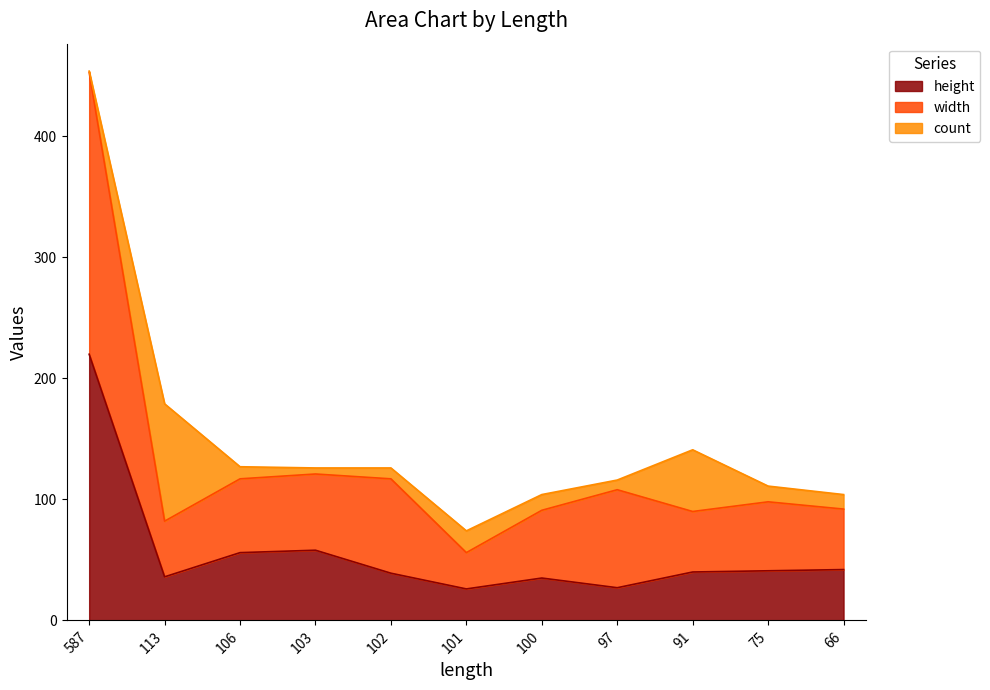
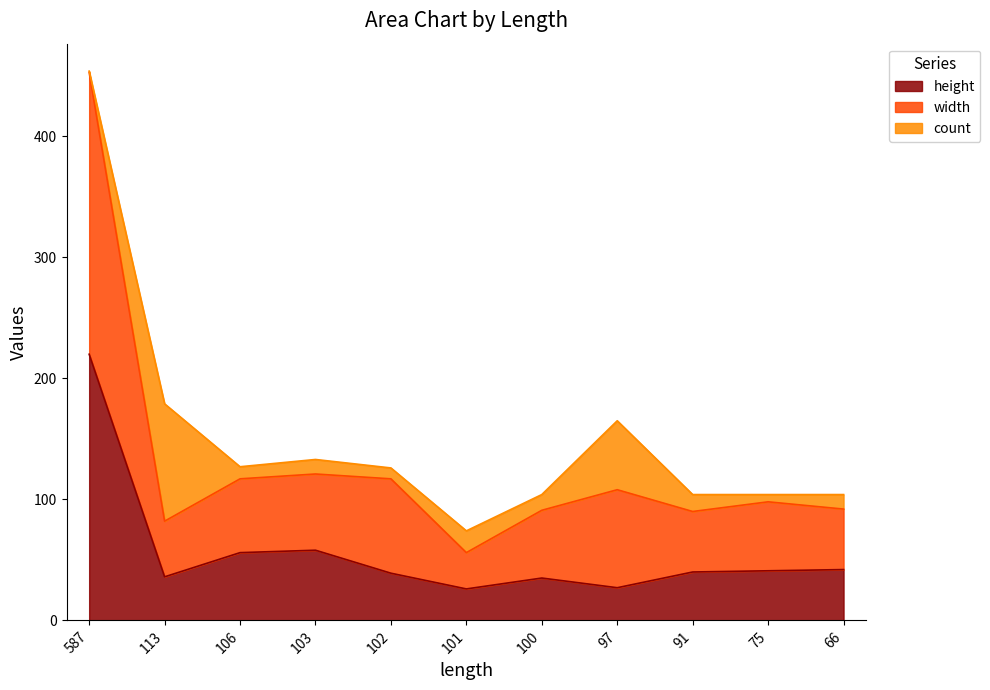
count, 103: 5 -> 12
count, 97: 8 -> 57
count, 91: 51 -> 14
count, 75: 13 -> 6
